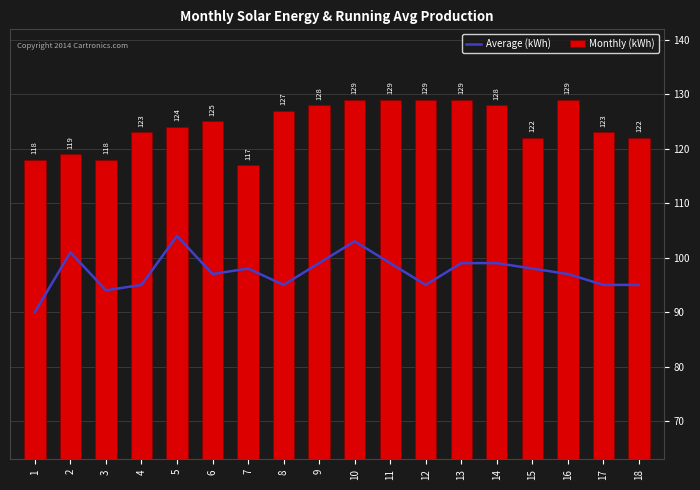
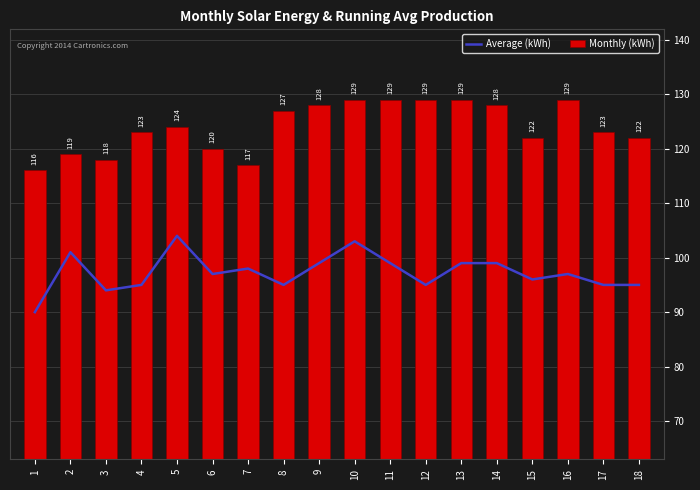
Monthly (kWh), 1: 118 -> 116
Monthly (kWh), 6: 125 -> 120
Average (kWh), 15: 98 -> 96
